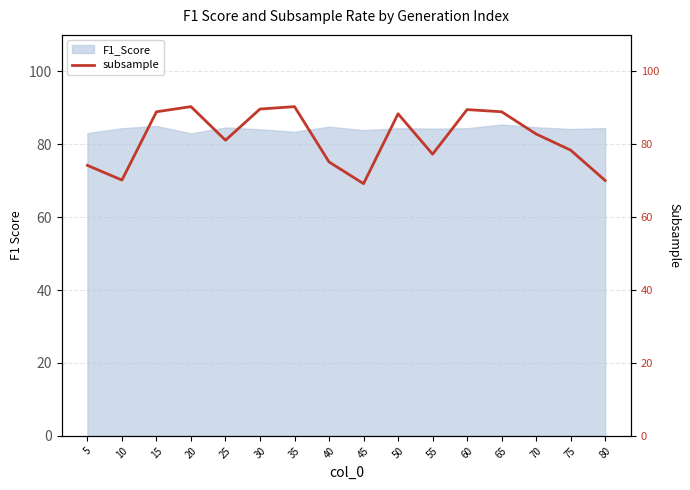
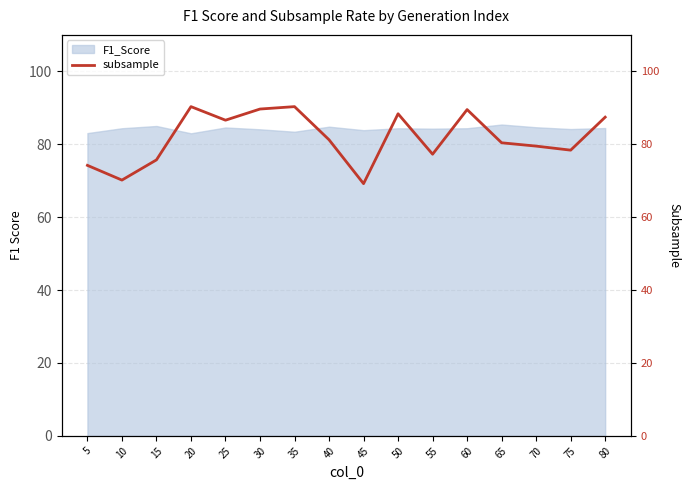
subsample, 15: 89 -> 76
subsample, 25: 81 -> 87
subsample, 40: 75 -> 81
subsample, 65: 89 -> 80
subsample, 70: 83 -> 79
subsample, 80: 70 -> 87
